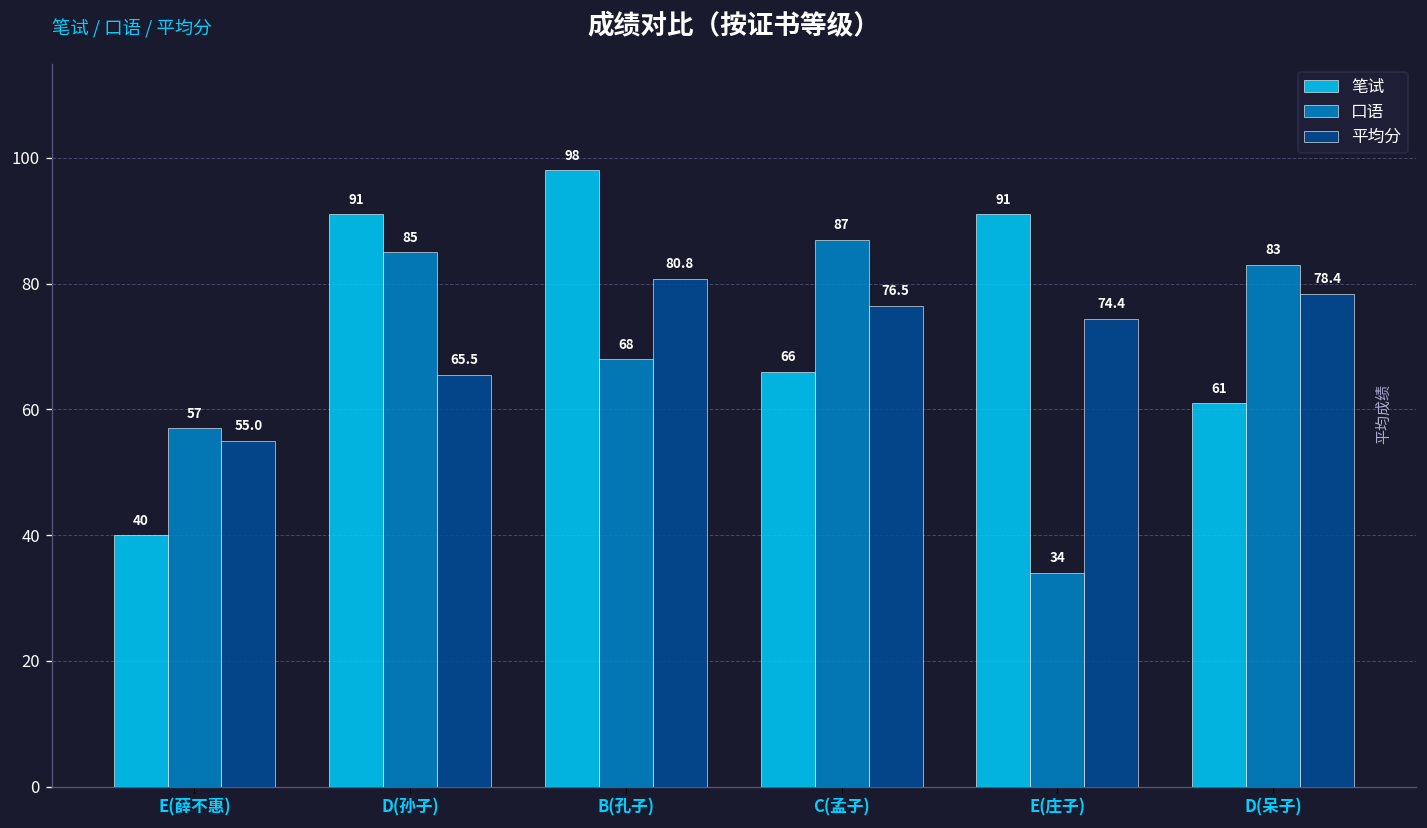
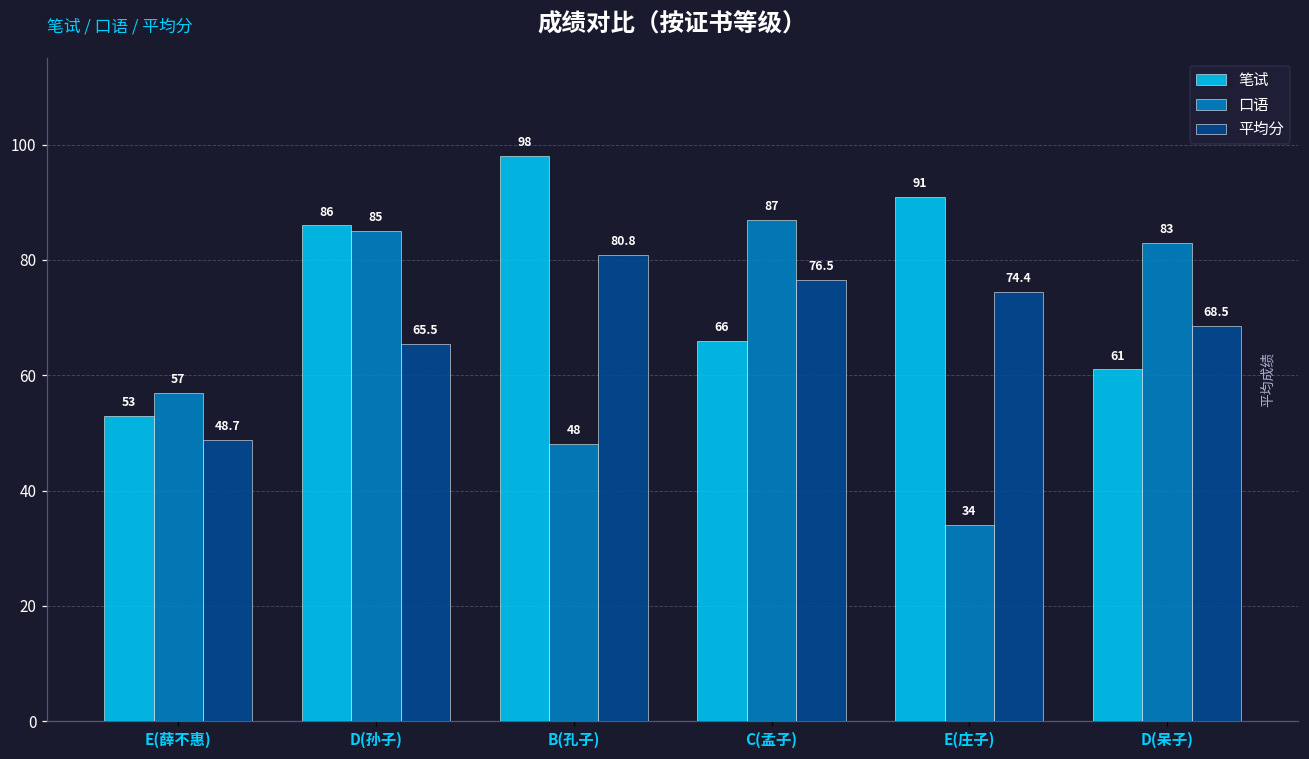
笔试, E(薛不惠): 40 -> 53
平均分, E(薛不惠): 55.0 -> 48.7
笔试, D(孙子): 91 -> 86
口语, B(孔子): 68 -> 48
平均分, D(呆子): 78.4 -> 68.5
